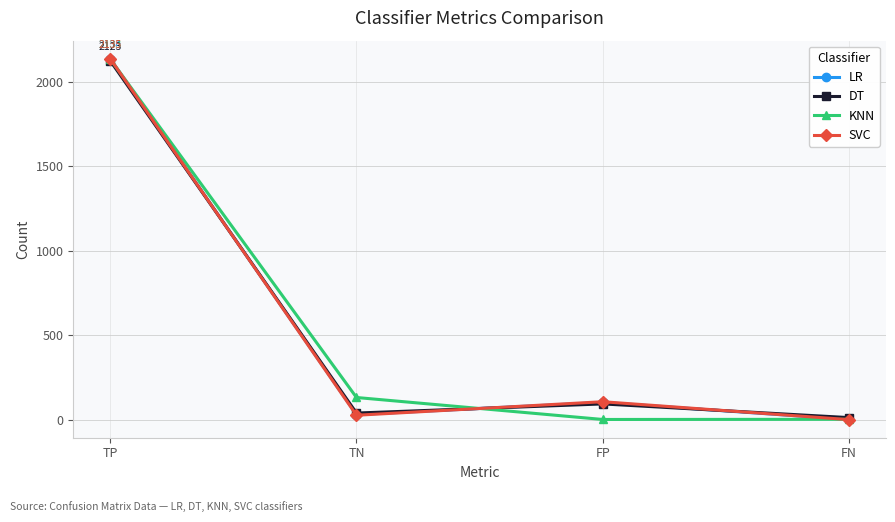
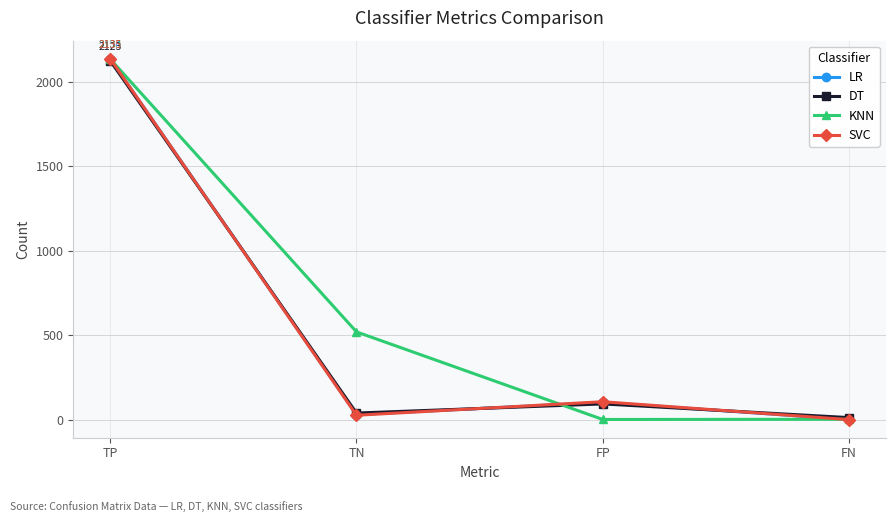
KNN, TN: 130 -> 520
